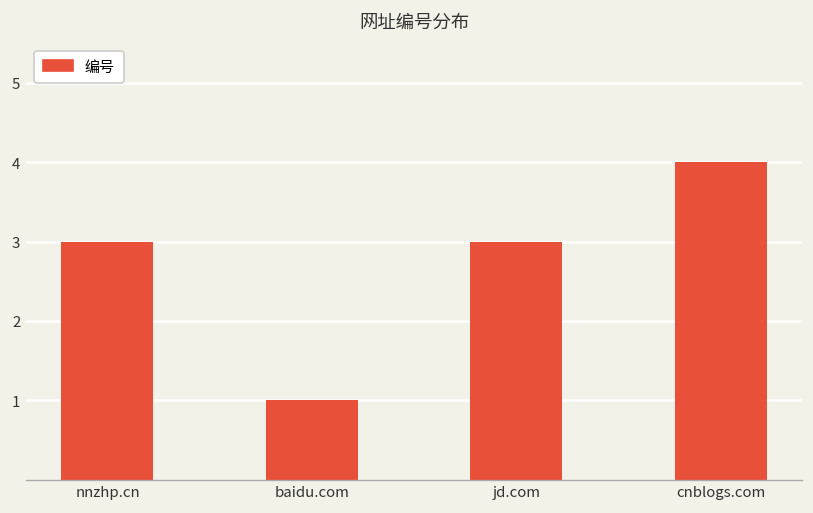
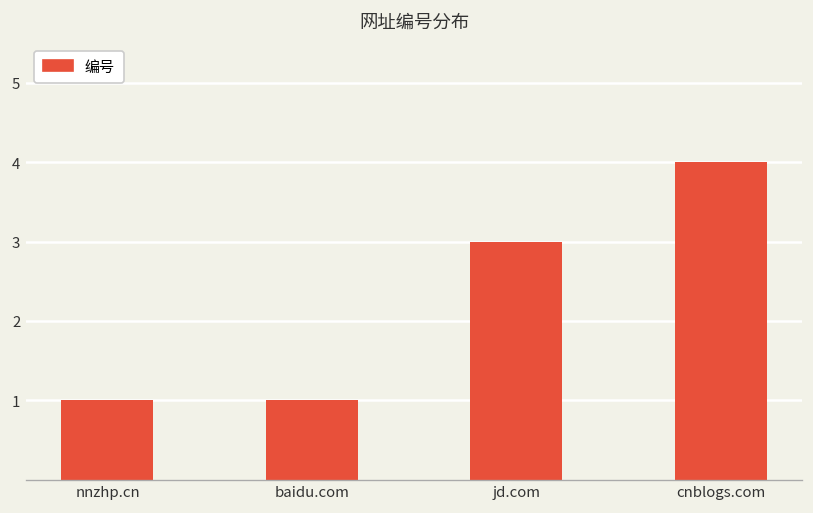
nnzhp.cn: 3 -> 1
